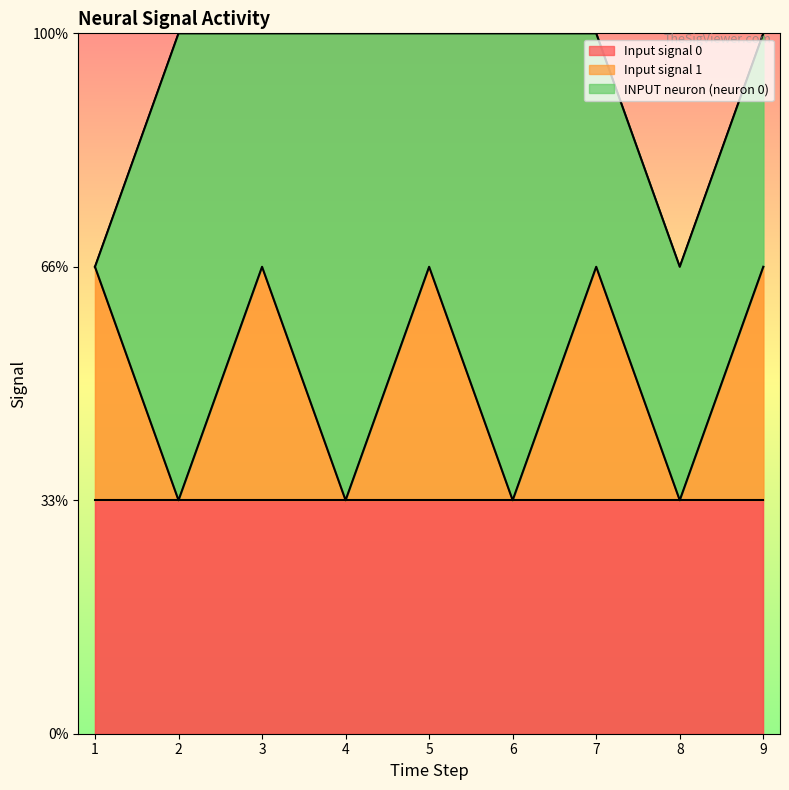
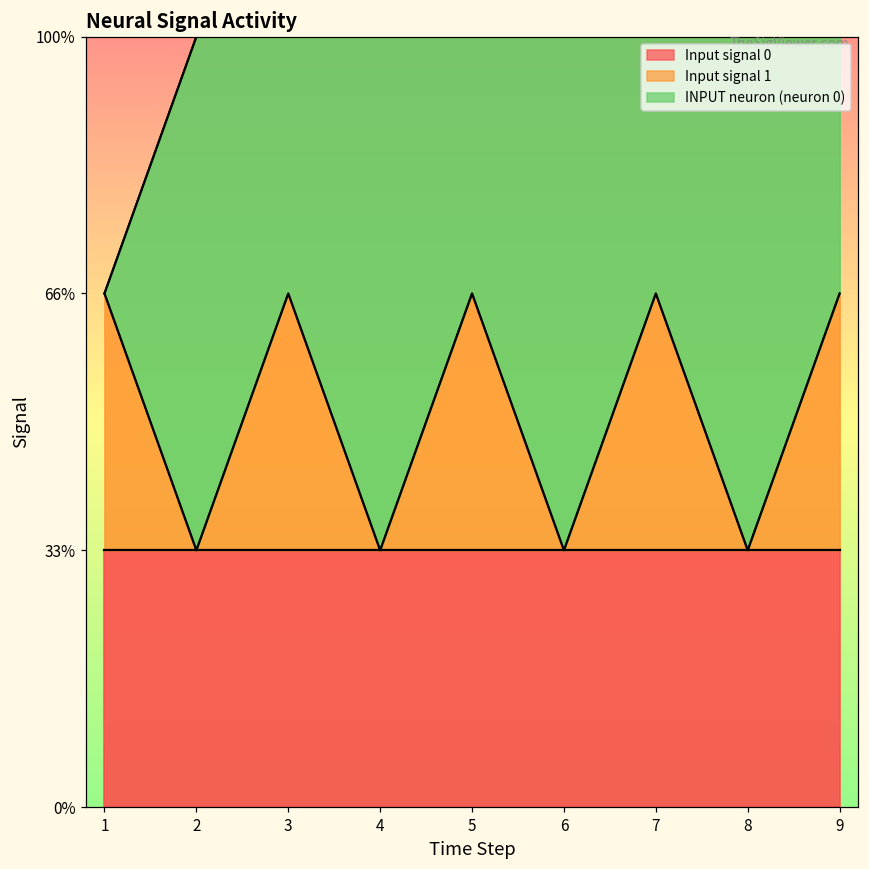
INPUT neuron (neuron 0), 8: 33% -> 67%
